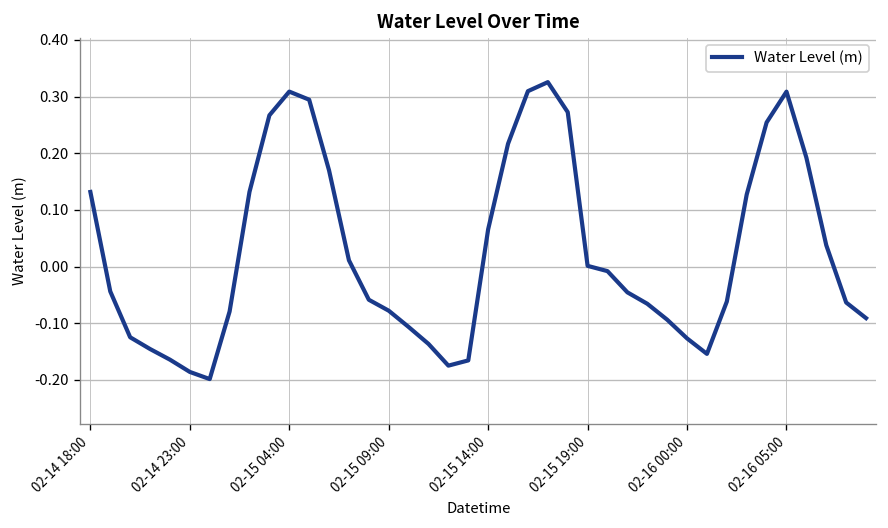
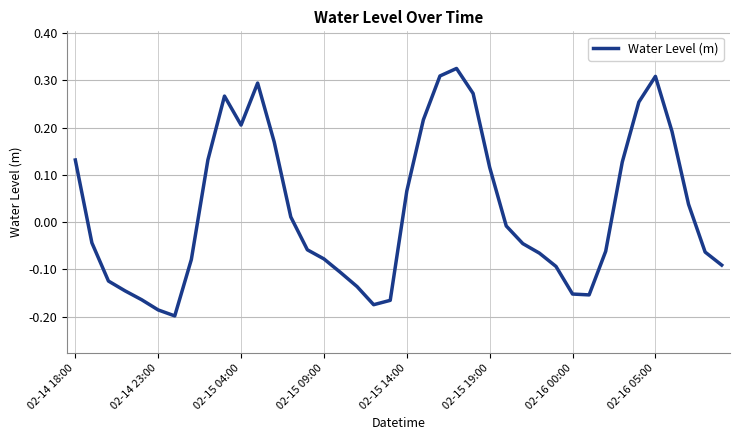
02-15 04:00: 0.31 -> 0.21
02-15 19:00: 0.00 -> 0.12
02-16 00:00: -0.13 -> -0.15
